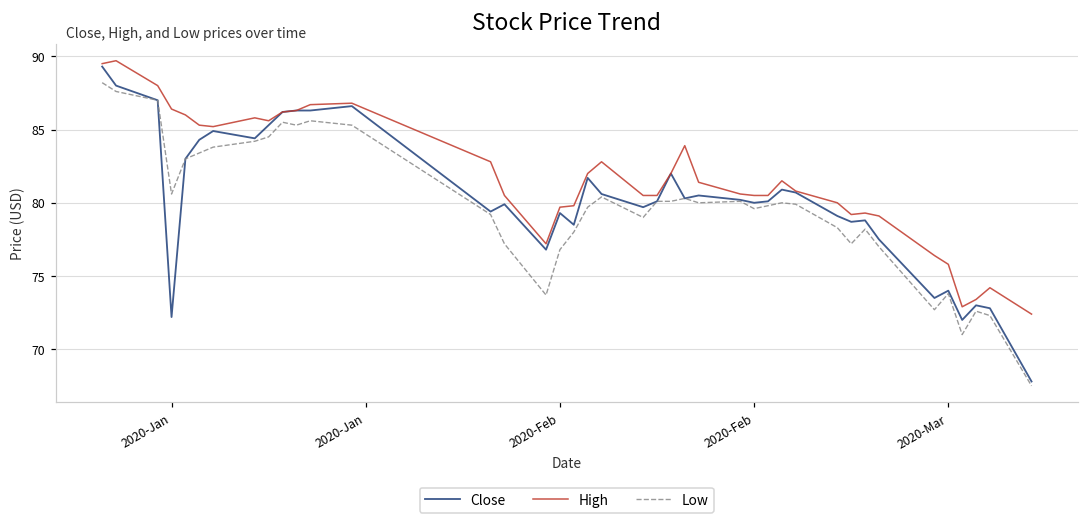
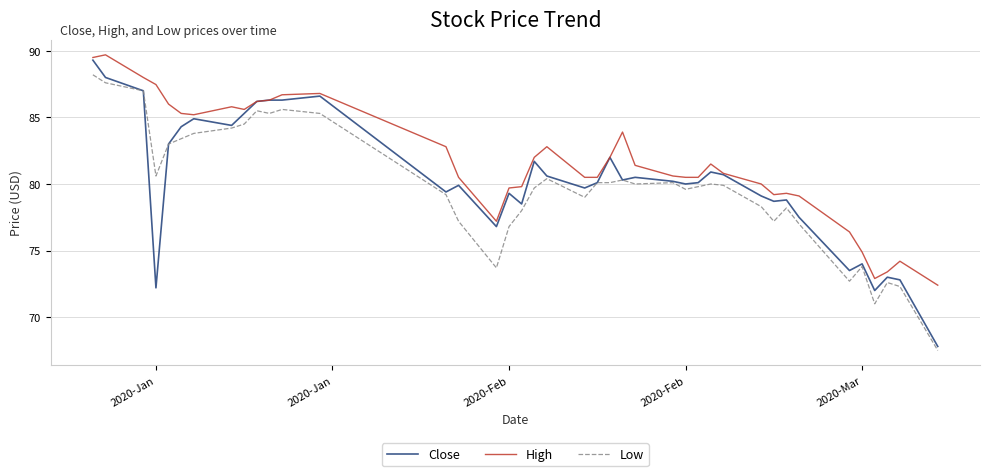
High, 2020-Jan: 86.4 -> 87.5
High, 2020-Mar: 75.8 -> 74.9
